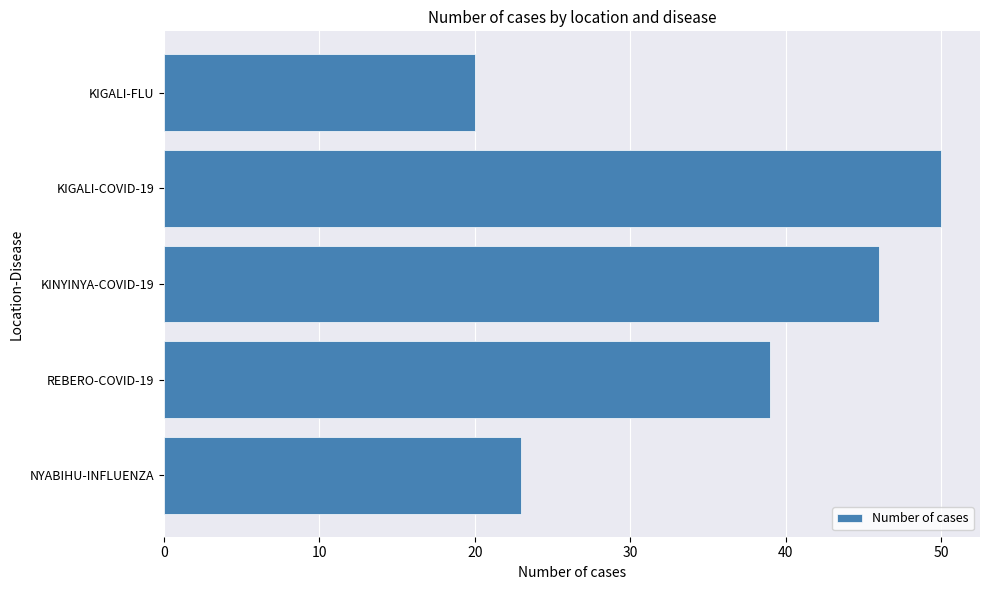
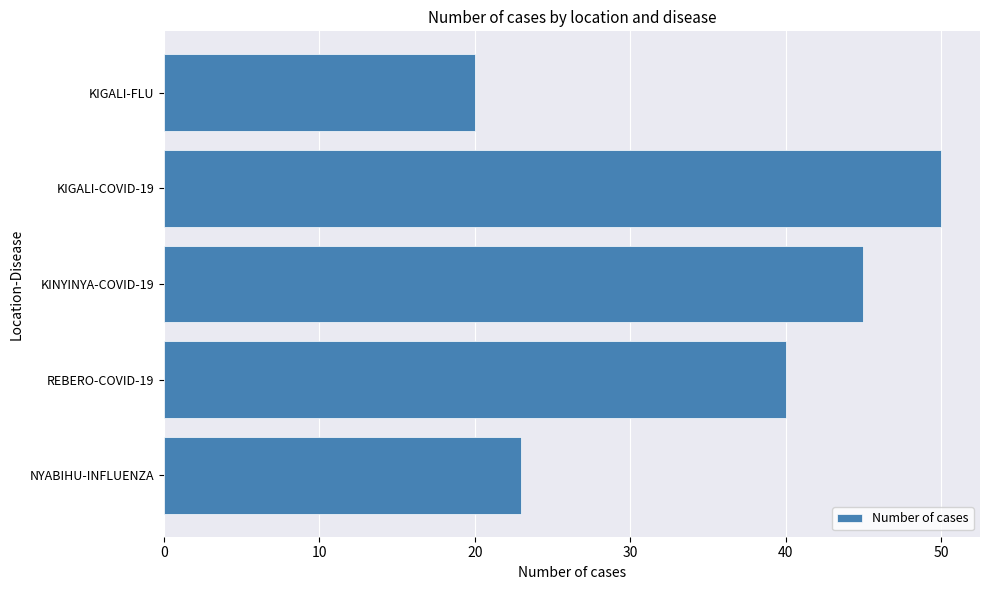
KINYINYA-COVID-19: 46 -> 45
REBERO-COVID-19: 39 -> 40
